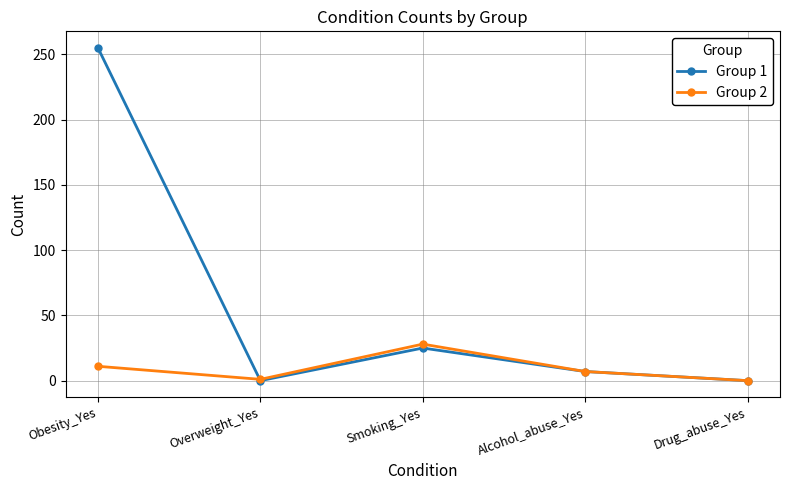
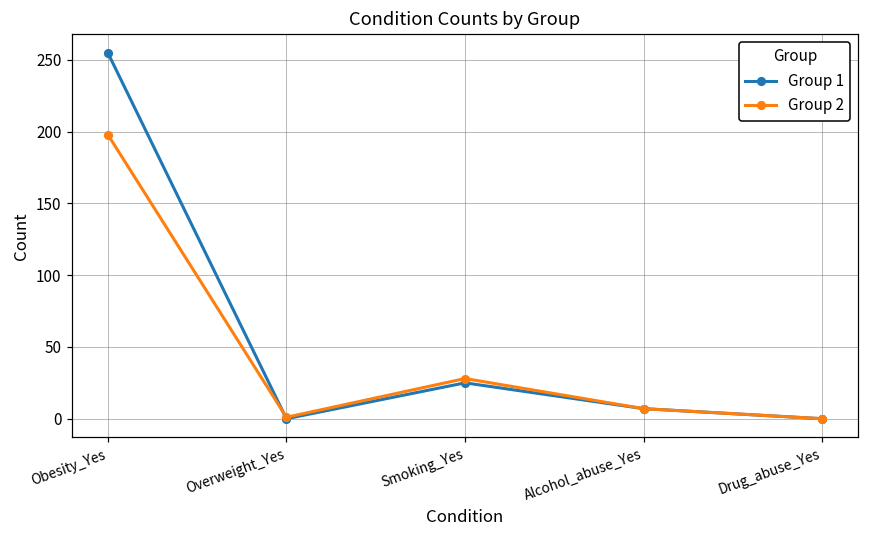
Group 2, Obesity_Yes: 11 -> 198
